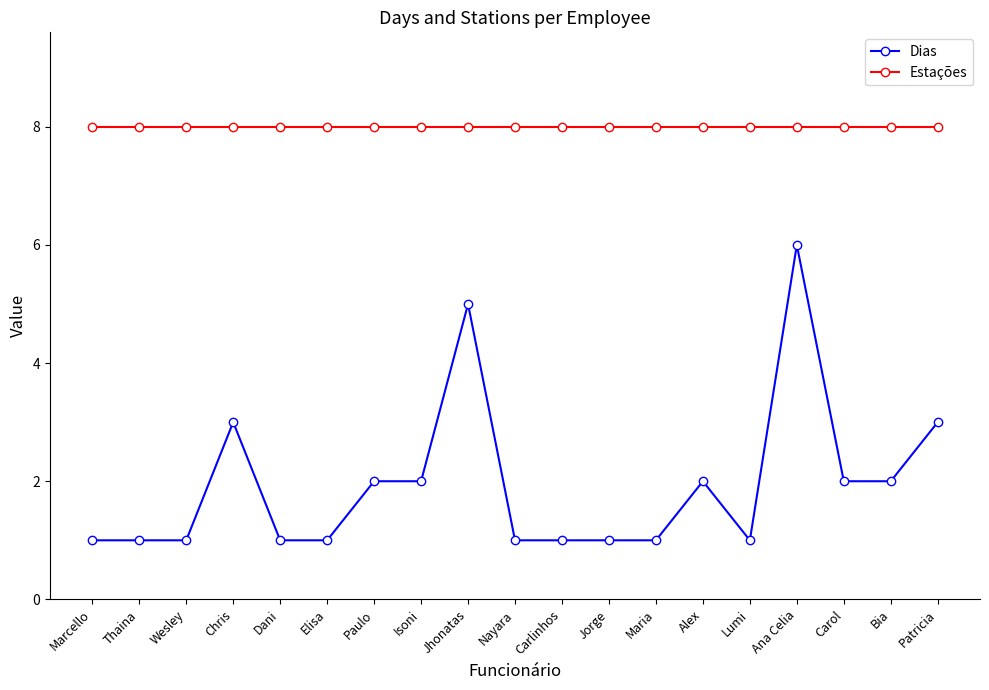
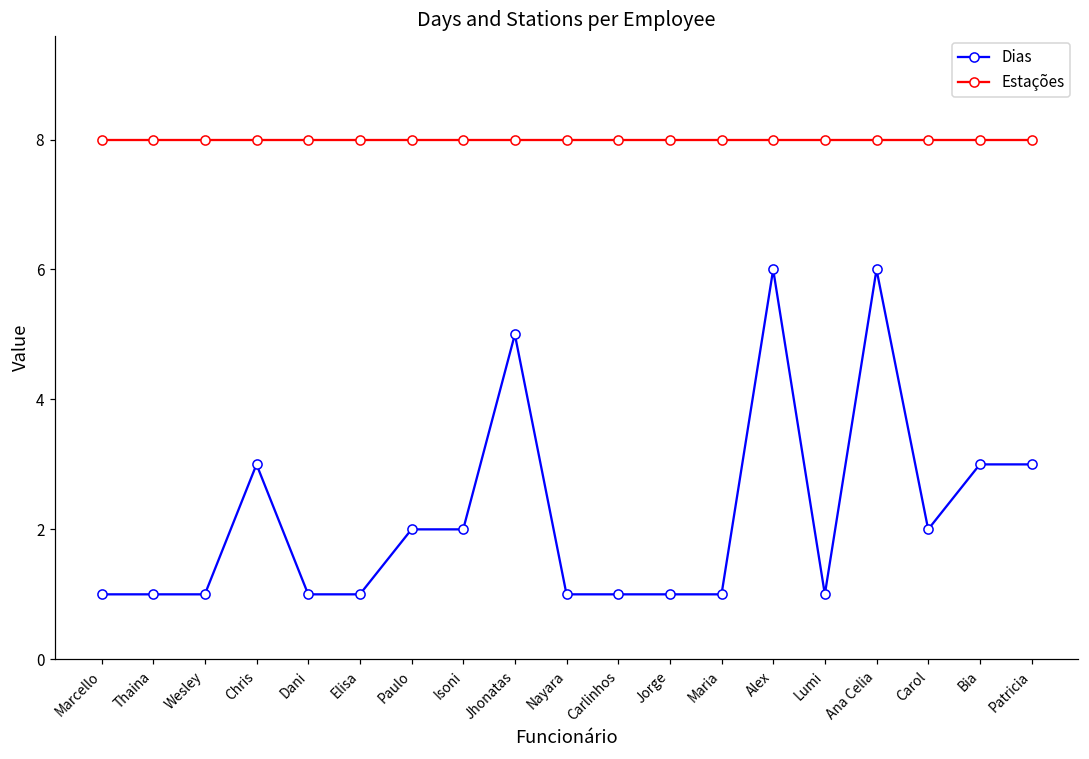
Dias, Alex: 2 -> 6
Dias, Bia: 2 -> 3
